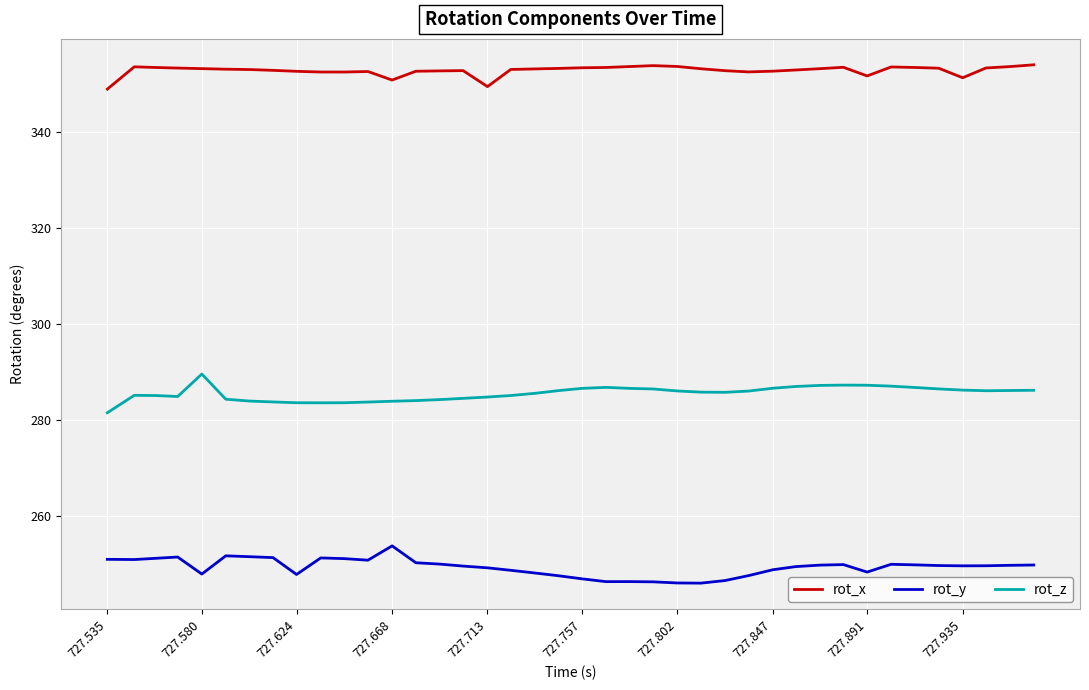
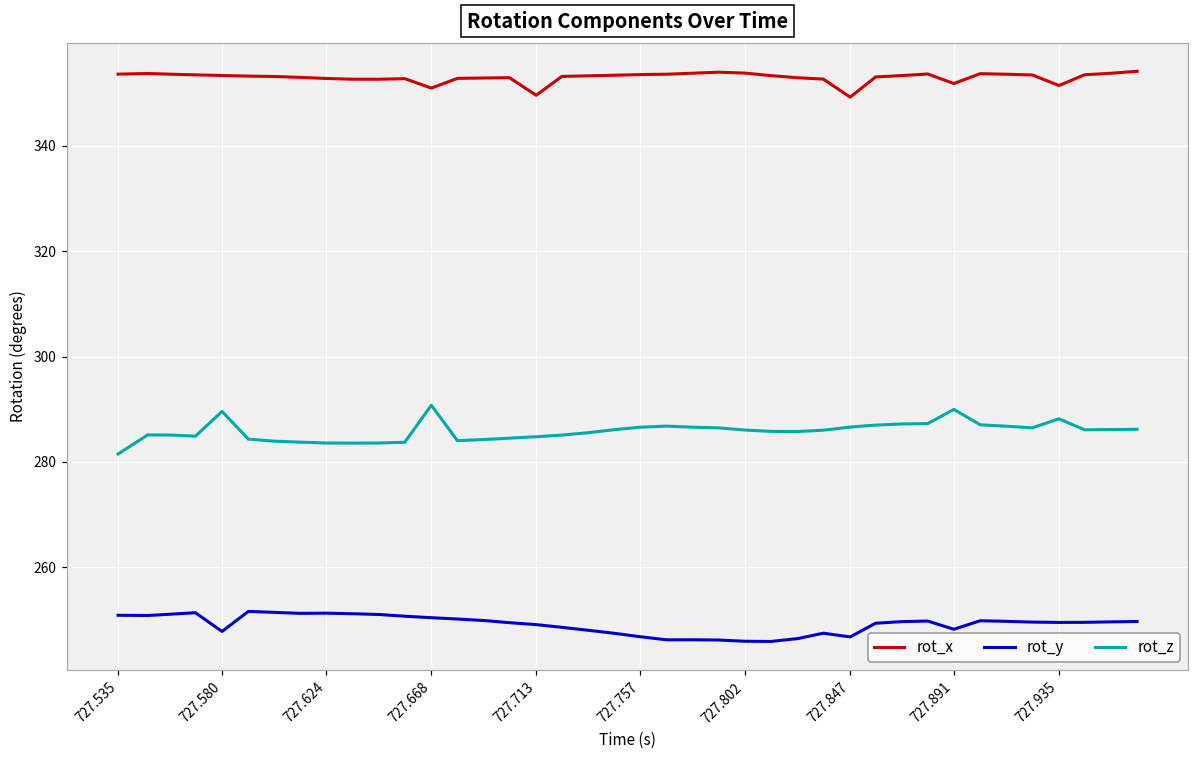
rot_x, 727.535: 349 -> 354
rot_y, 727.624: 248 -> 251
rot_y, 727.668: 254 -> 250
rot_z, 727.668: 284 -> 291
rot_x, 727.847: 353 -> 349
rot_y, 727.847: 249 -> 247
rot_z, 727.891: 287 -> 290
rot_z, 727.935: 286 -> 288
